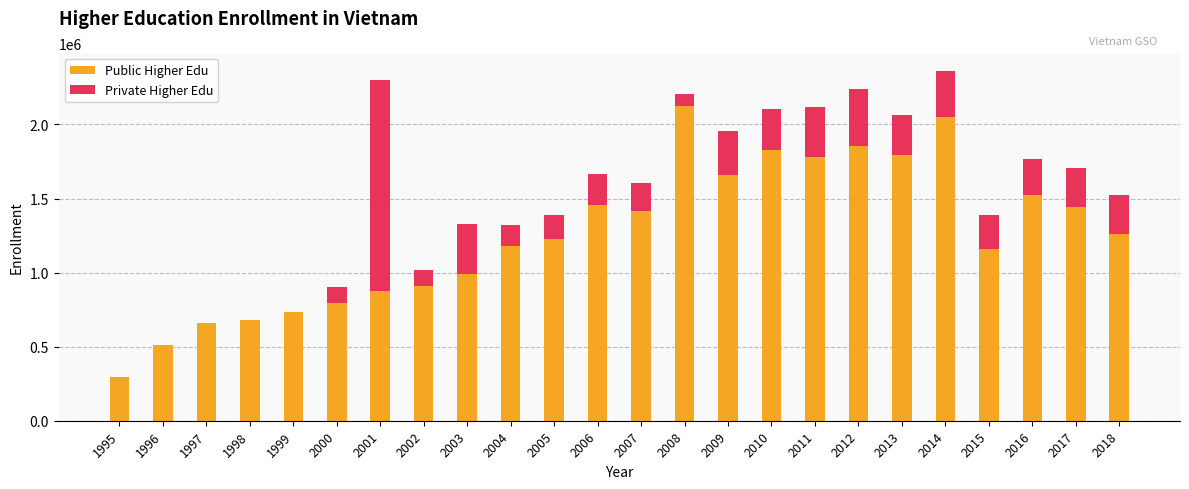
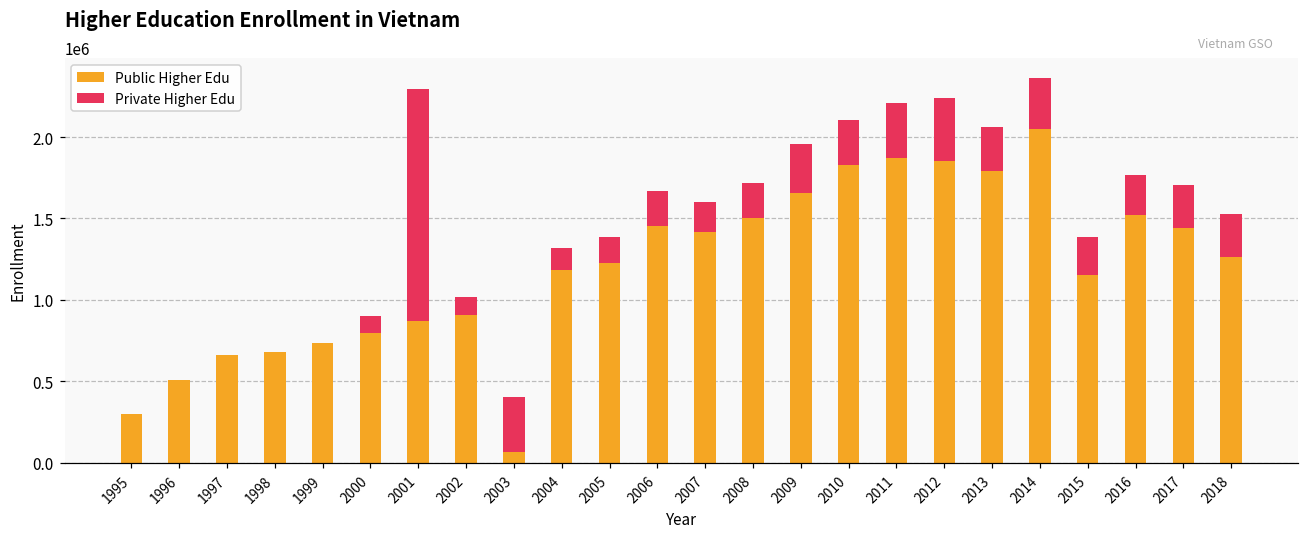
Public Higher Edu, 2003: 990000 -> 60000
Public Higher Edu, 2008: 2120000 -> 1500000
Private Higher Edu, 2008: 80000 -> 220000
Public Higher Edu, 2011: 1780000 -> 1870000
